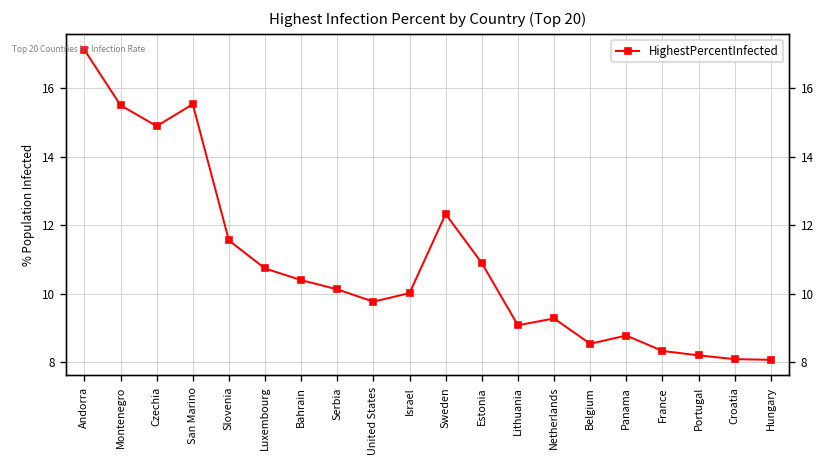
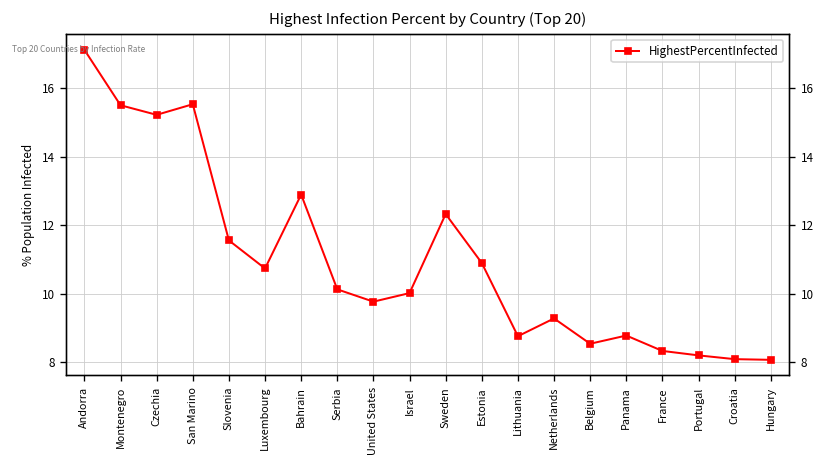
Czechia: 14.9 -> 15.2
Bahrain: 10.4 -> 12.9
Lithuania: 9.1 -> 8.8
